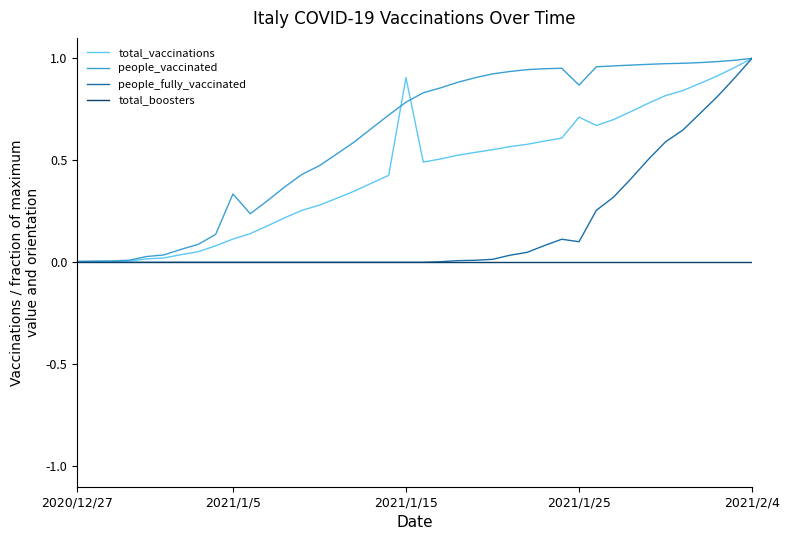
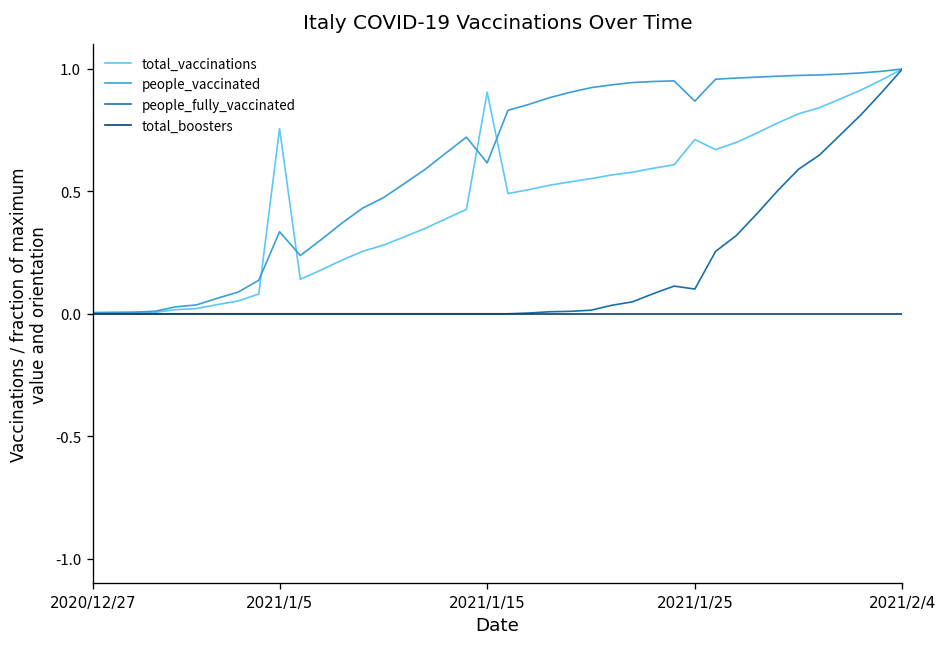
total_vaccinations, 2021/1/5: 0.11 -> 0.76
people_vaccinated, 2021/1/15: 0.78 -> 0.62
